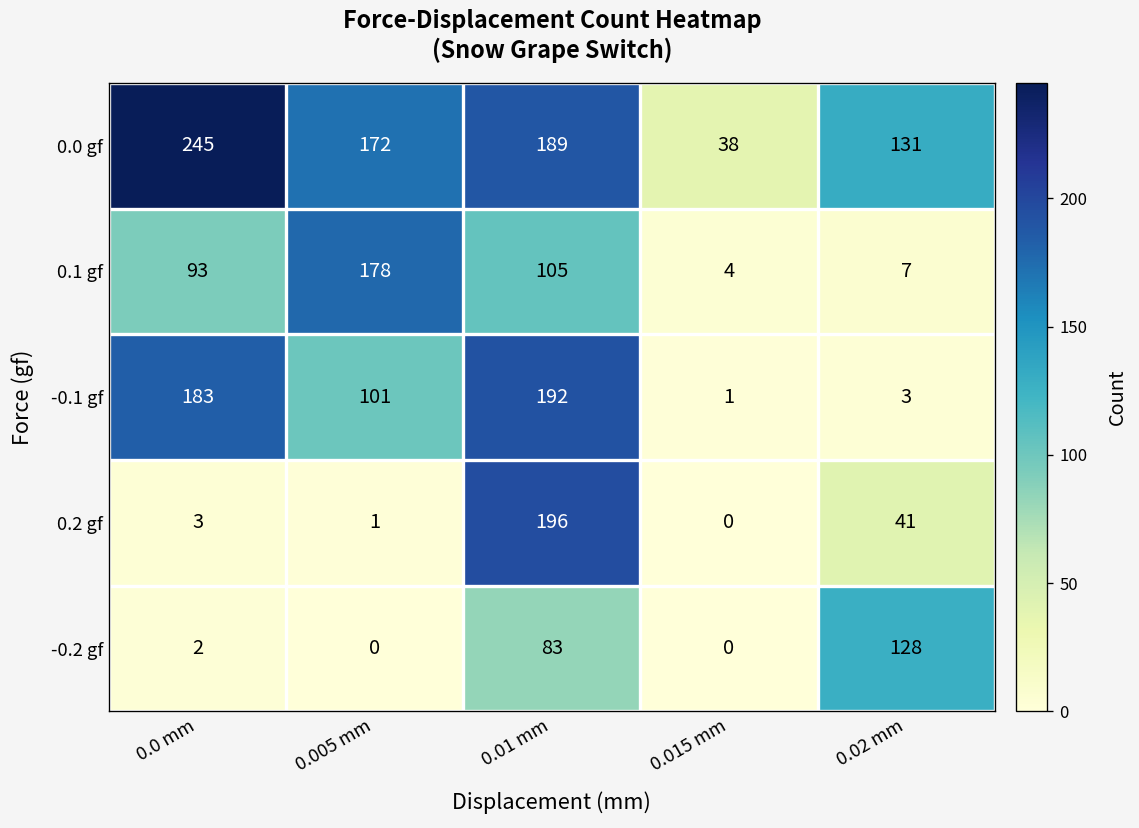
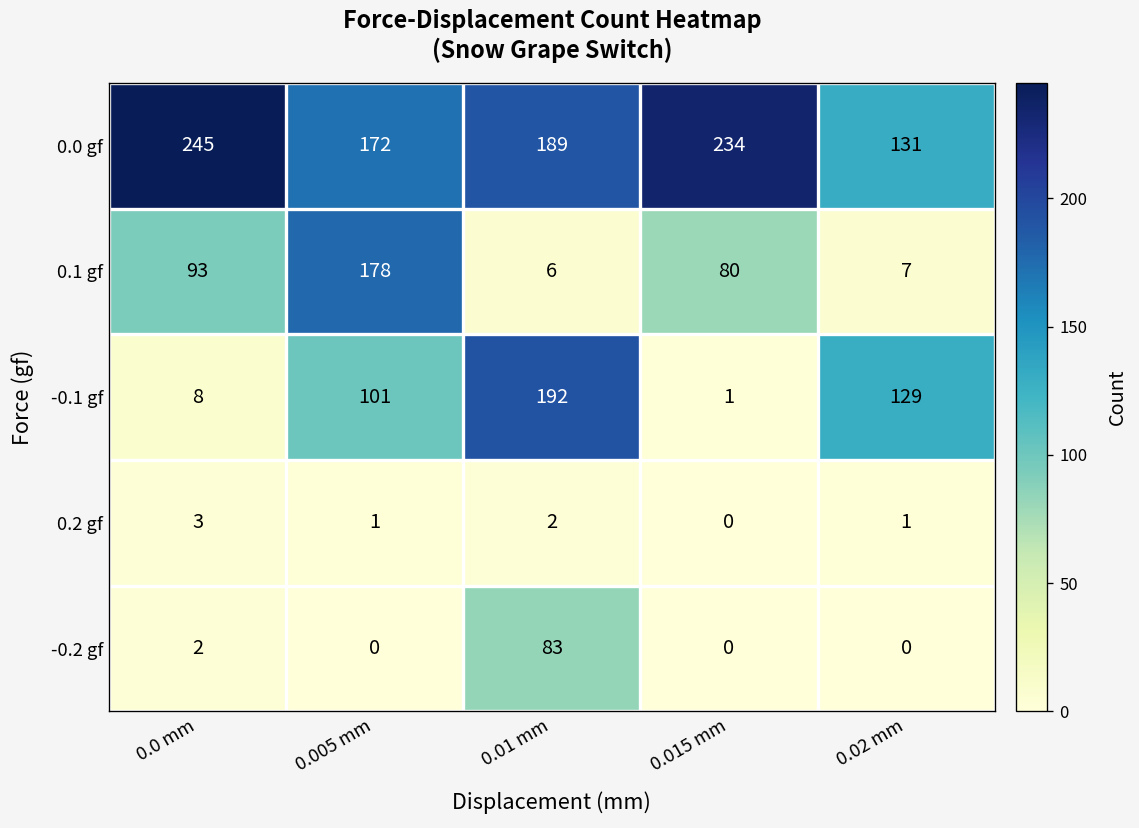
0.0 gf, 0.015 mm: 38 -> 234
0.1 gf, 0.01 mm: 105 -> 6
0.1 gf, 0.015 mm: 4 -> 80
-0.1 gf, 0.0 mm: 183 -> 8
-0.1 gf, 0.02 mm: 3 -> 129
0.2 gf, 0.01 mm: 196 -> 2
0.2 gf, 0.02 mm: 41 -> 1
-0.2 gf, 0.02 mm: 128 -> 0
